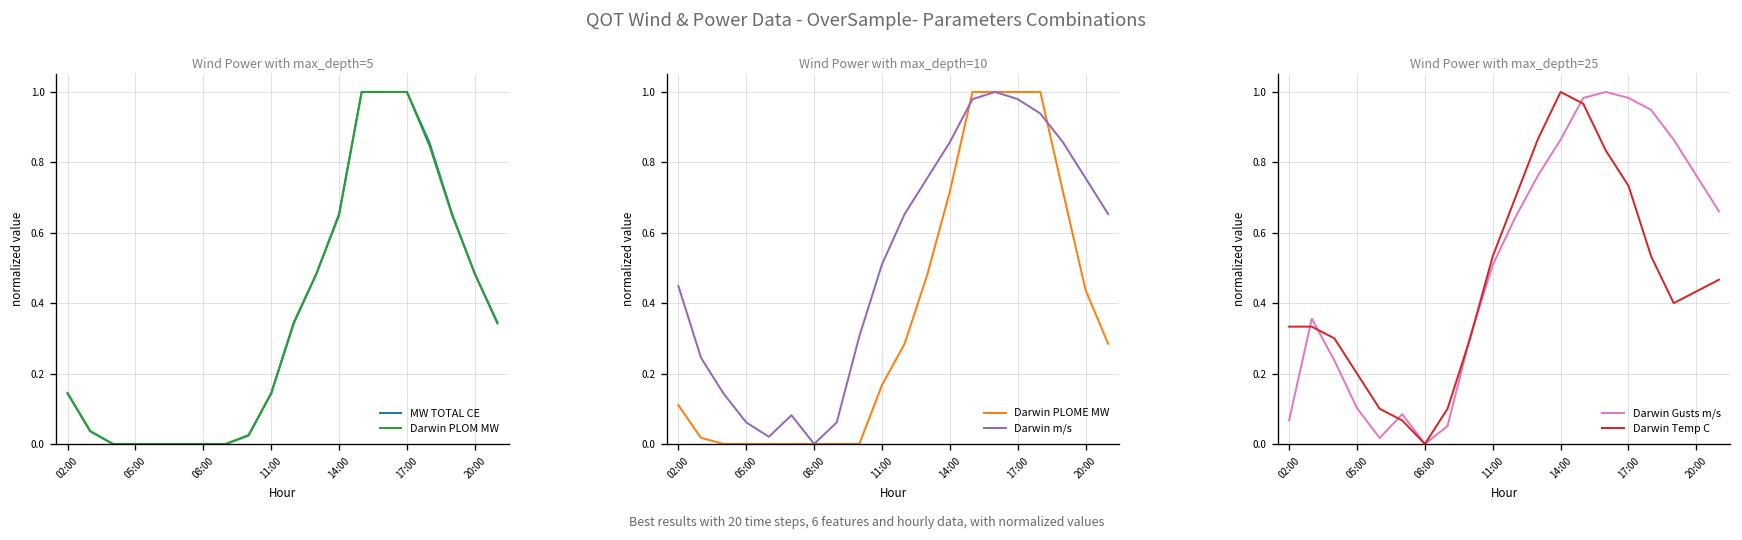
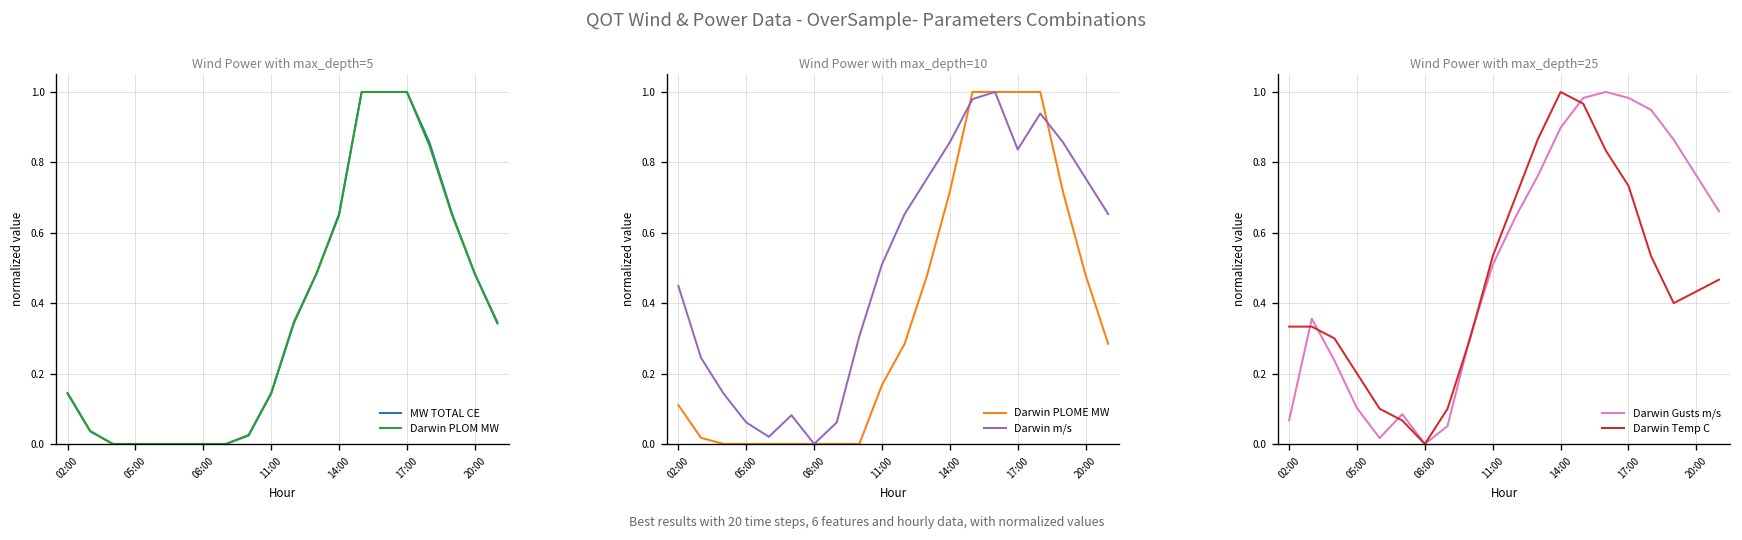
Wind Power with max_depth=10, Darwin m/s, 17:00: 0.98 -> 0.84
Wind Power with max_depth=10, Darwin PLOME MW, 20:00: 0.44 -> 0.48
Wind Power with max_depth=25, Darwin Gusts m/s, 14:00: 0.86 -> 0.90
